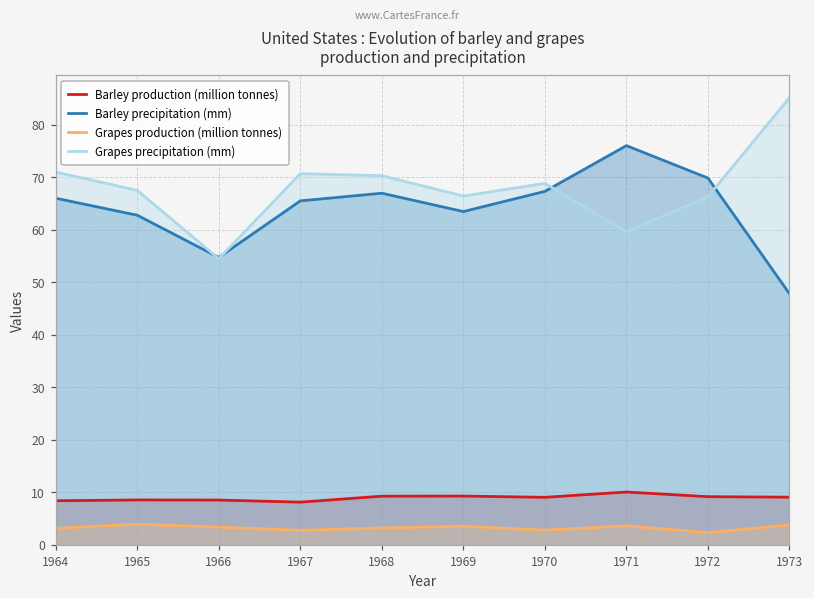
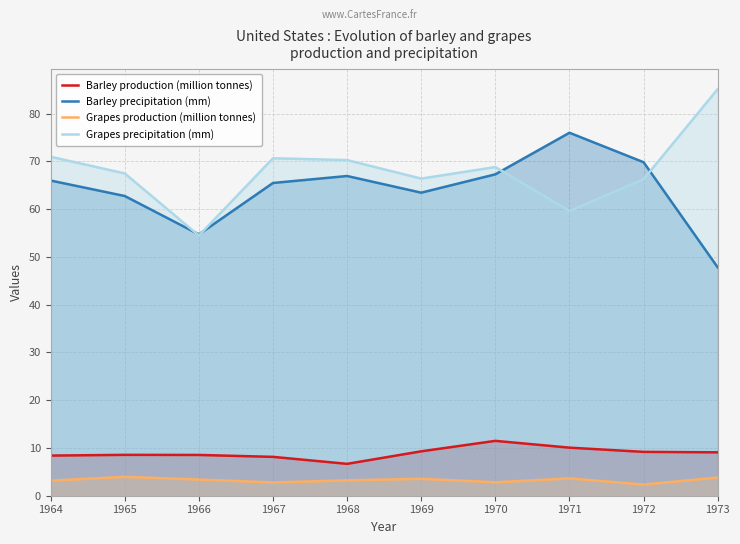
Barley production (million tonnes), 1968: 9 -> 7
Barley production (million tonnes), 1970: 9 -> 11
